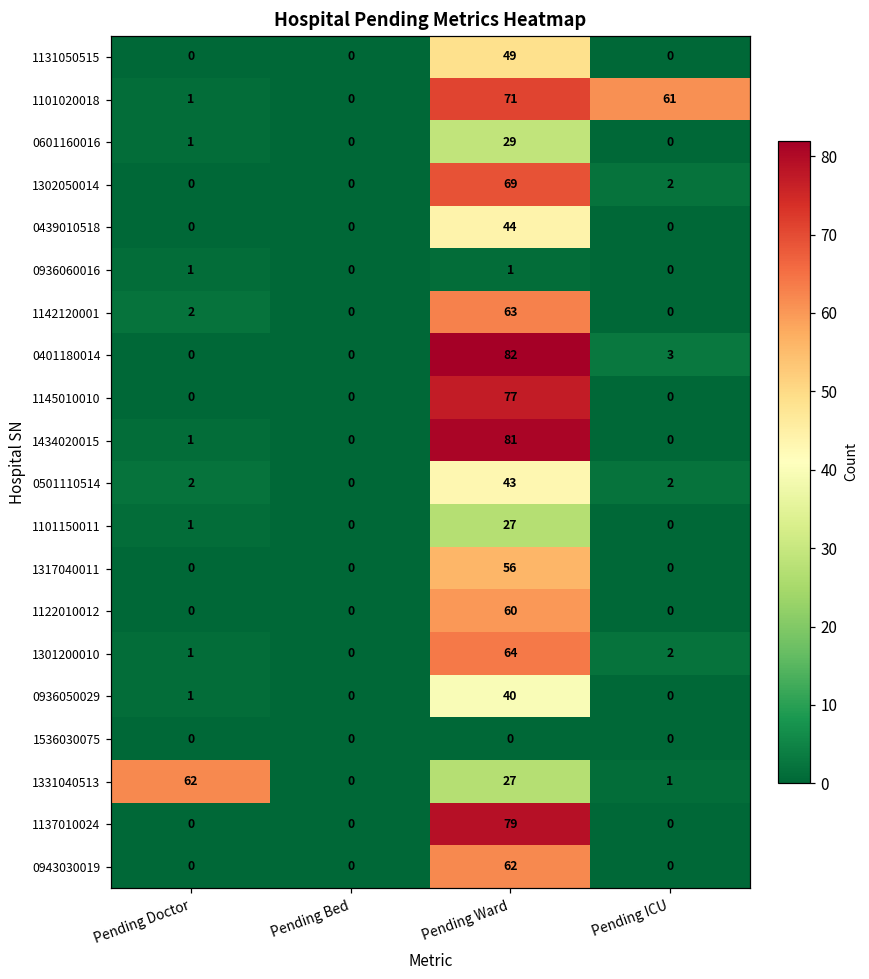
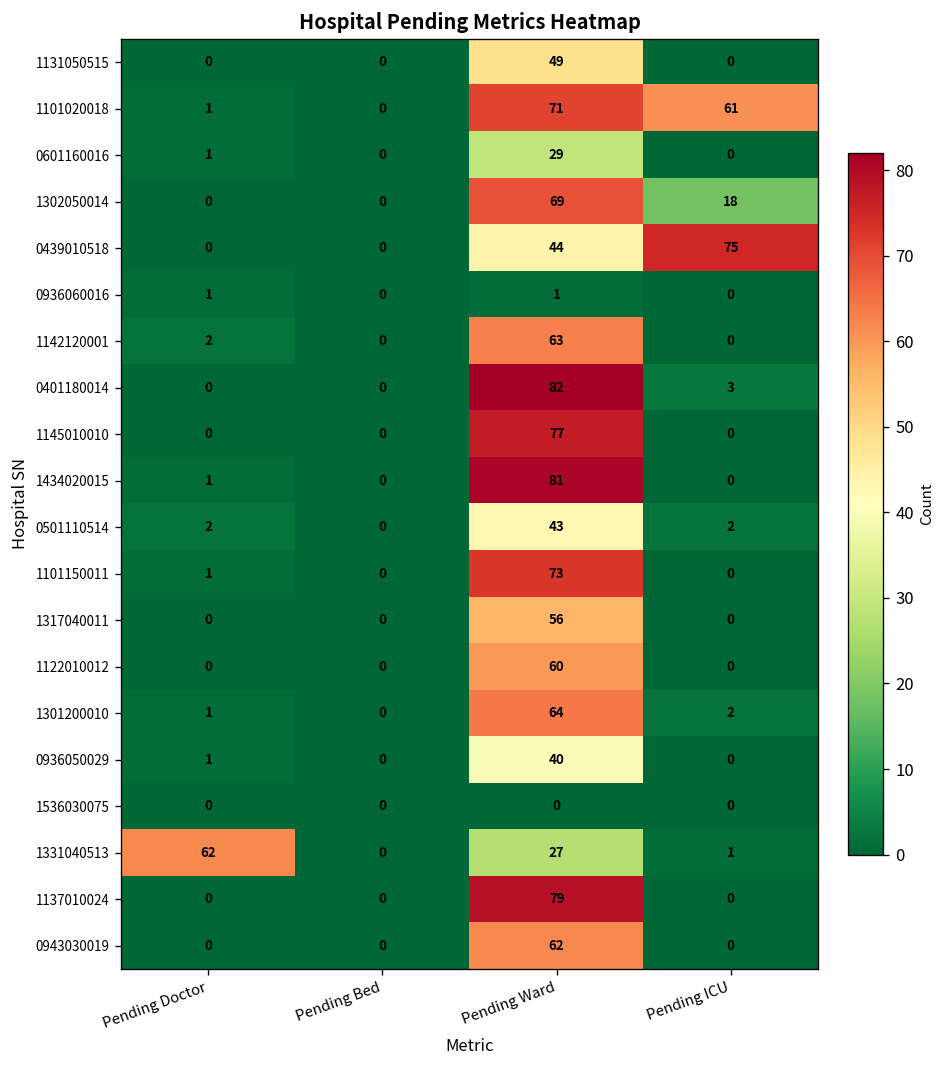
1302050014, Pending ICU: 2 -> 18
0439010518, Pending ICU: 0 -> 75
1101150011, Pending Ward: 27 -> 73
